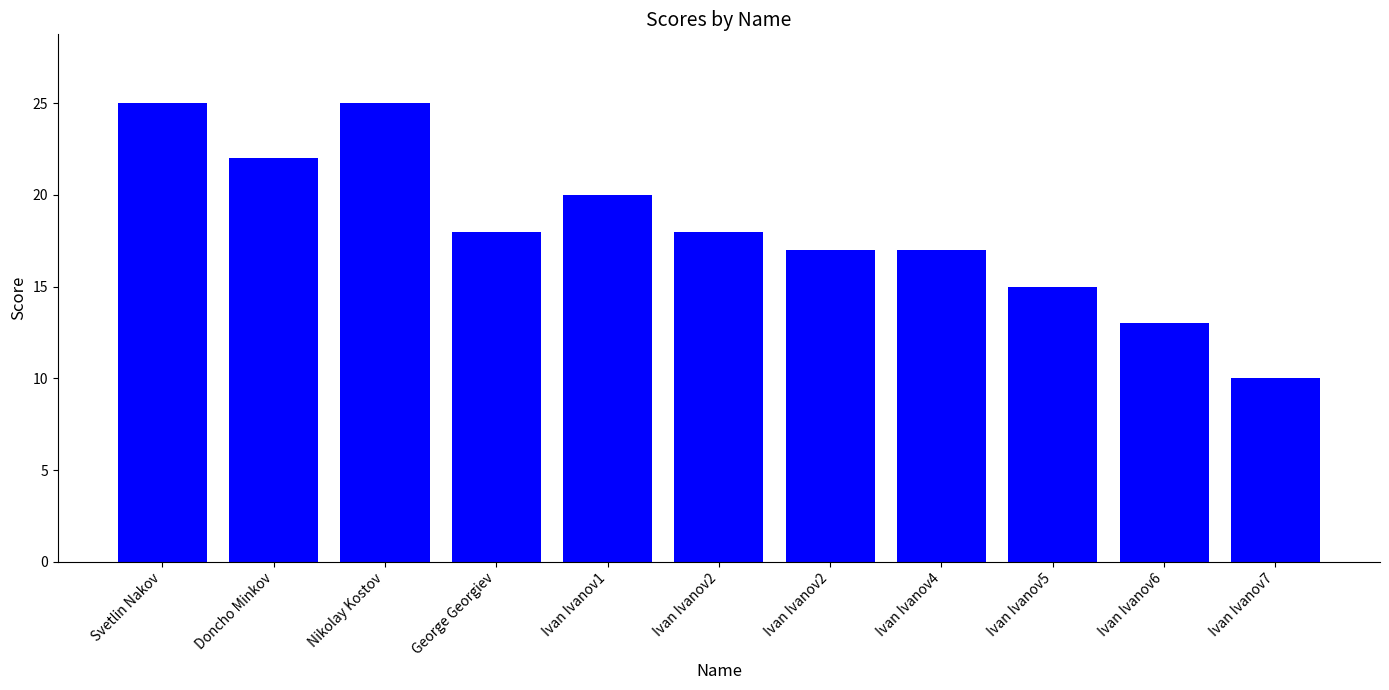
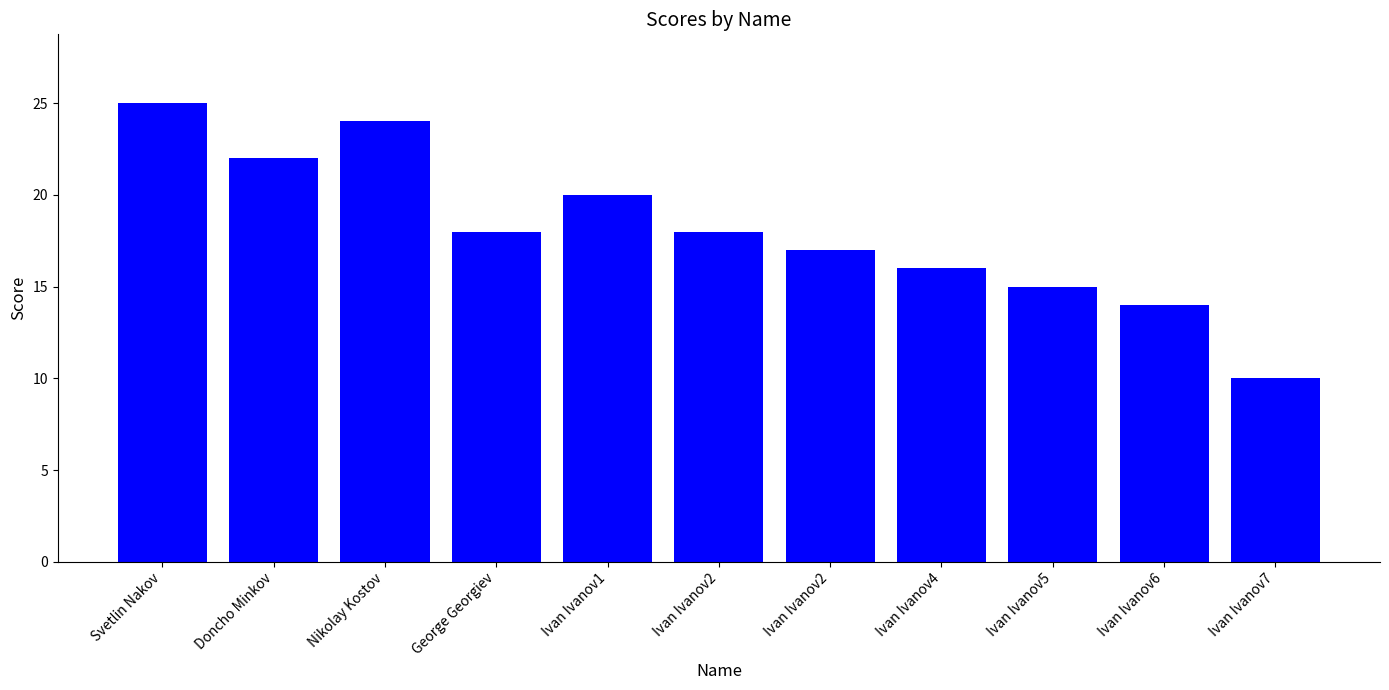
Nikolay Kostov: 25 -> 24
Ivan Ivanov4: 17 -> 16
Ivan Ivanov6: 13 -> 14
